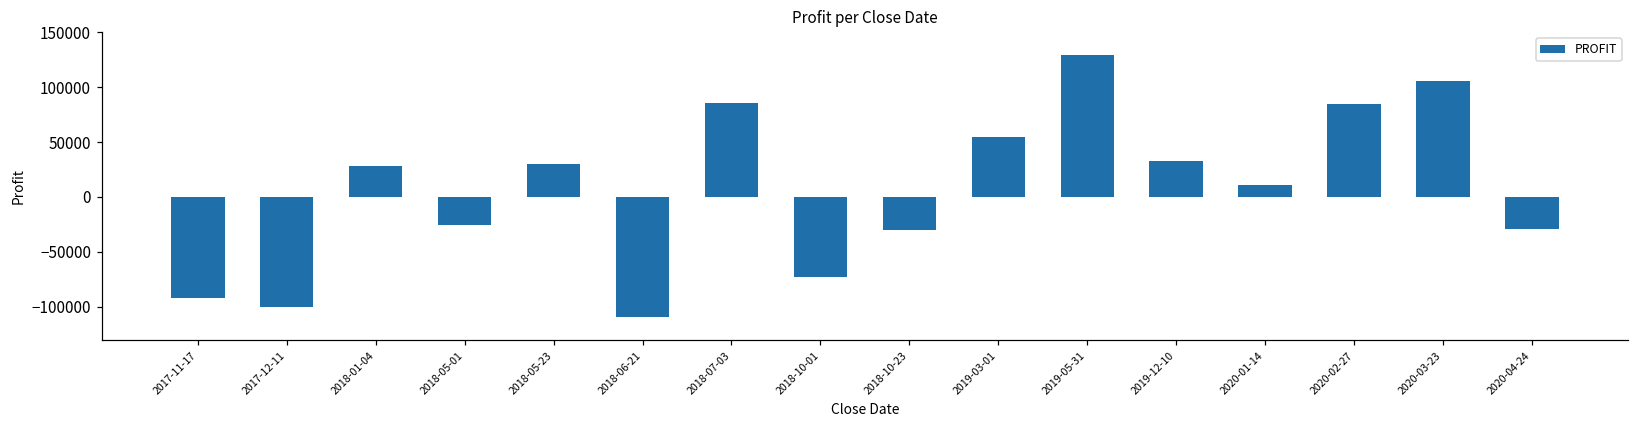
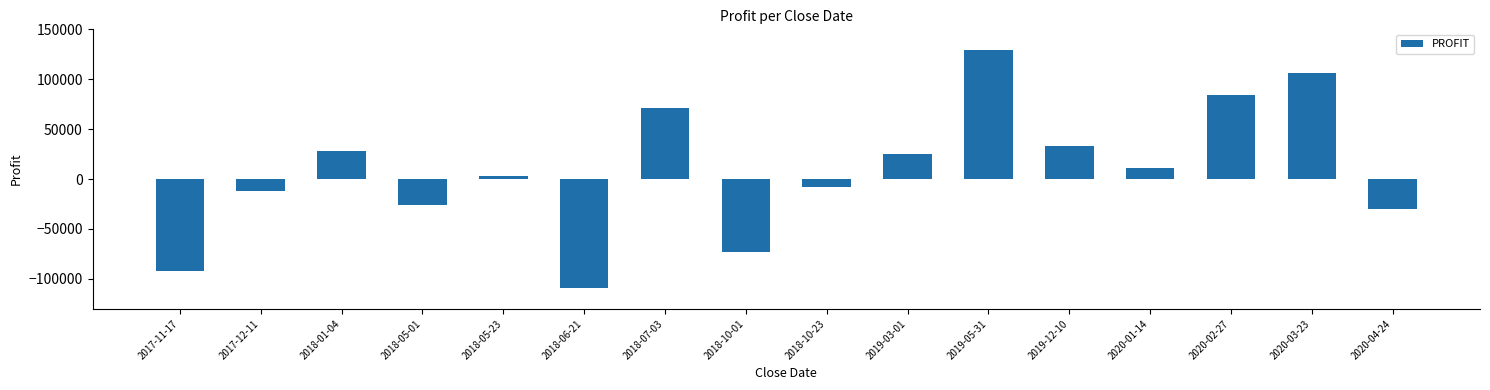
2017-12-11: -100000 -> -10000
2018-05-23: 30000 -> 0
2018-07-03: 90000 -> 70000
2018-10-23: -30000 -> -10000
2019-03-01: 50000 -> 30000
